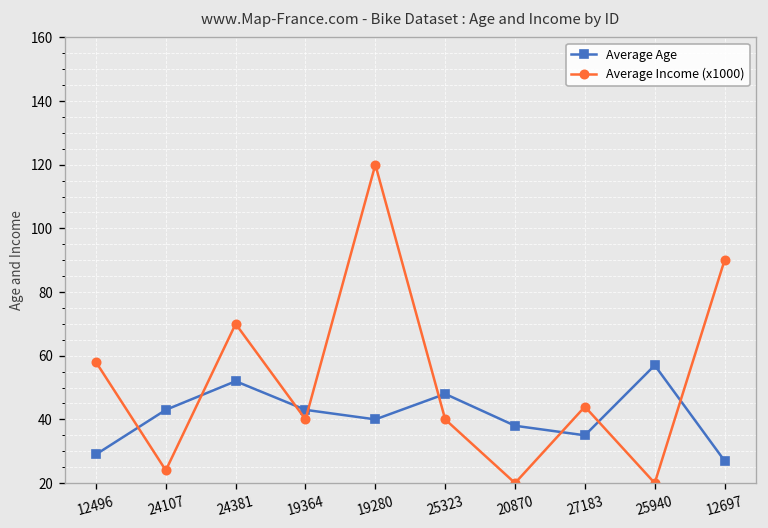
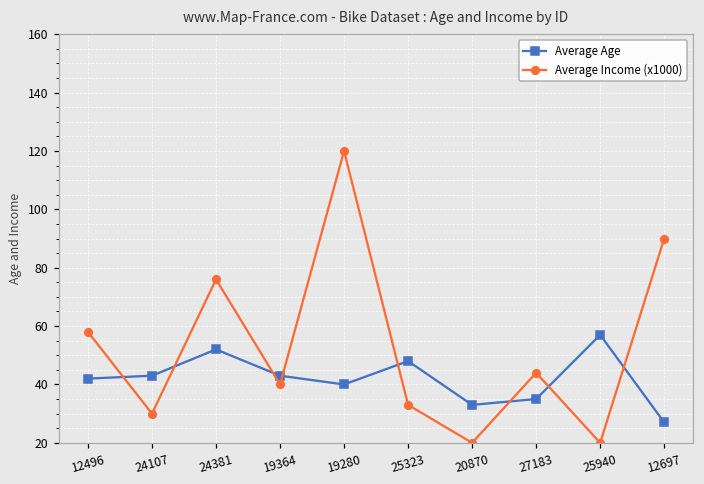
Average Age, 12496: 29 -> 42
Average Income (x1000), 24107: 24 -> 30
Average Income (x1000), 24381: 70 -> 76
Average Income (x1000), 25323: 40 -> 33
Average Age, 20870: 38 -> 33
